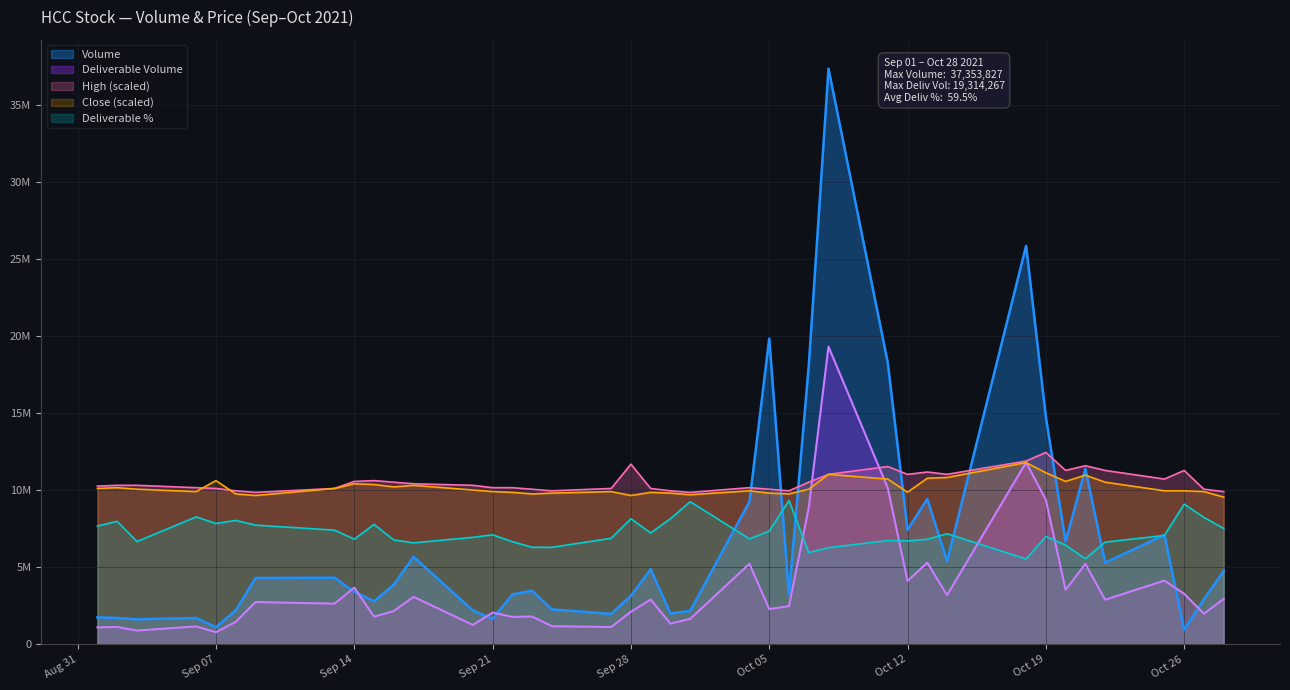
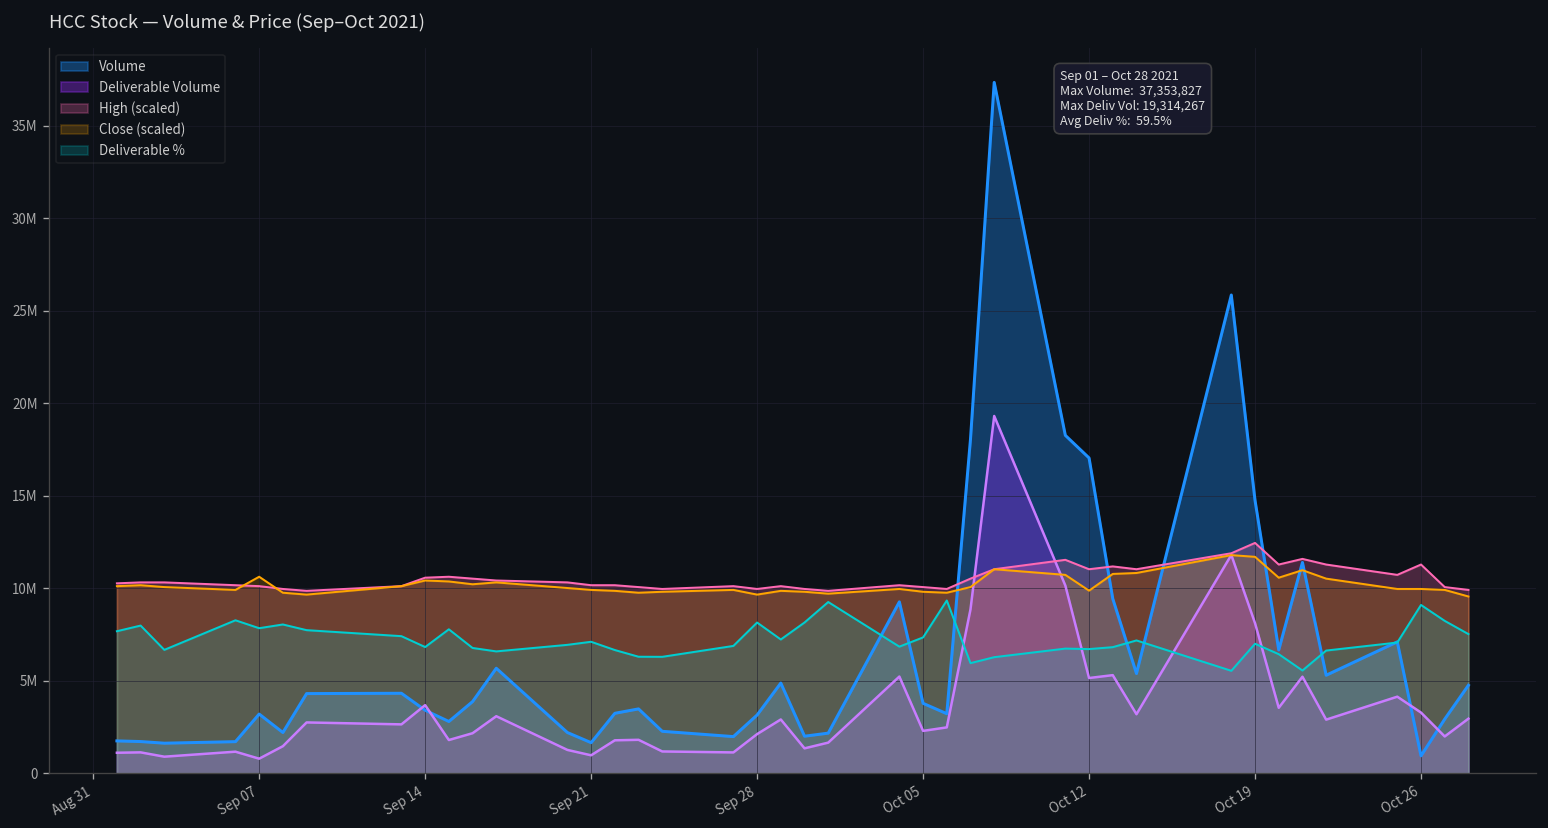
Volume, Sep 07: 1100000 -> 3200000
Deliverable Volume, Sep 21: 2100000 -> 1000000
High (scaled), Sep 28: 11700000 -> 10000000
Volume, Oct 05: 19800000 -> 3800000
Volume, Oct 12: 7400000 -> 17000000
Deliverable Volume, Oct 12: 4100000 -> 5100000
Deliverable Volume, Oct 19: 9400000 -> 8100000
Close (scaled), Oct 19: 11100000 -> 11700000
